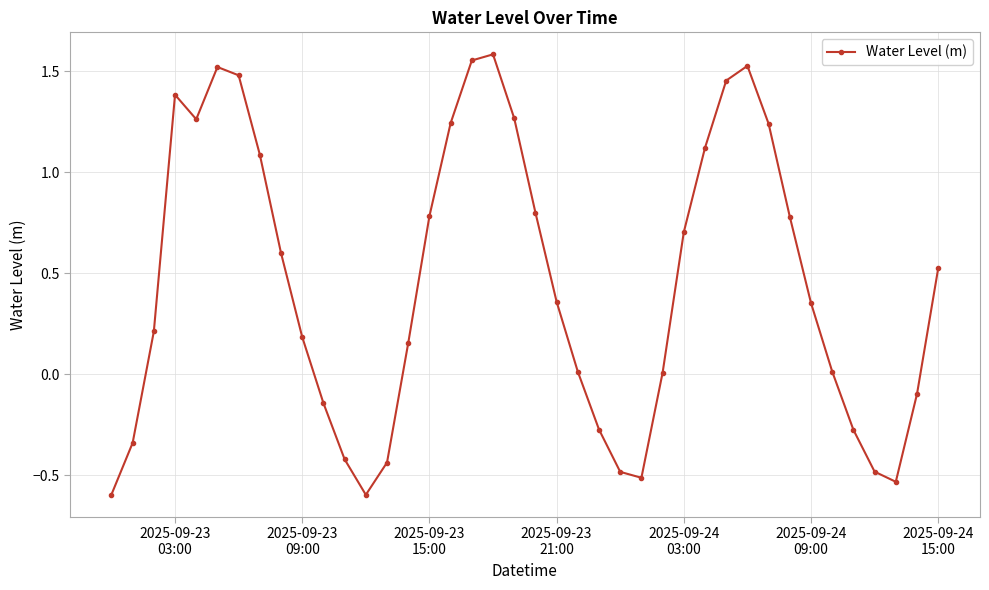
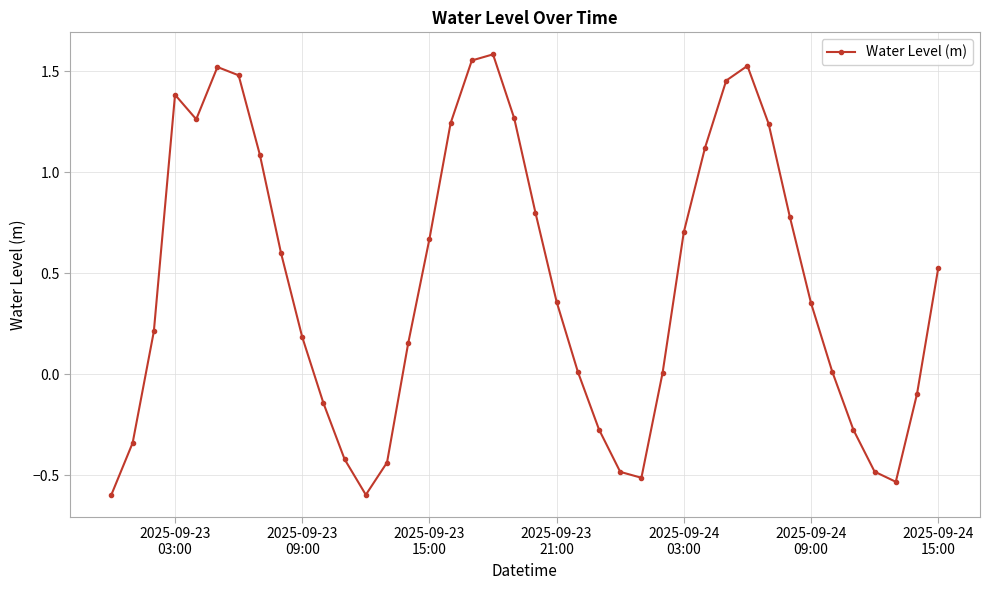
2025-09-23 15:00: 0.78 -> 0.67
